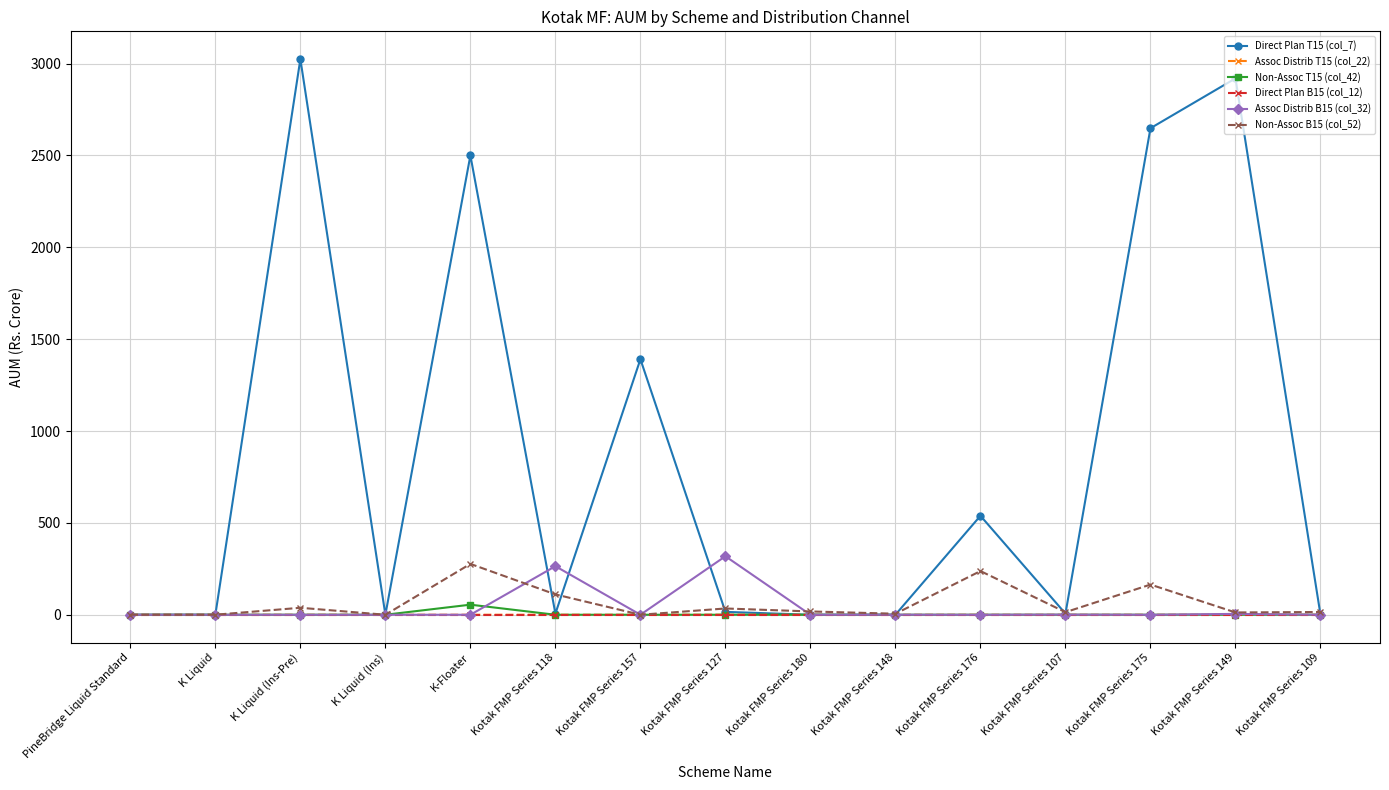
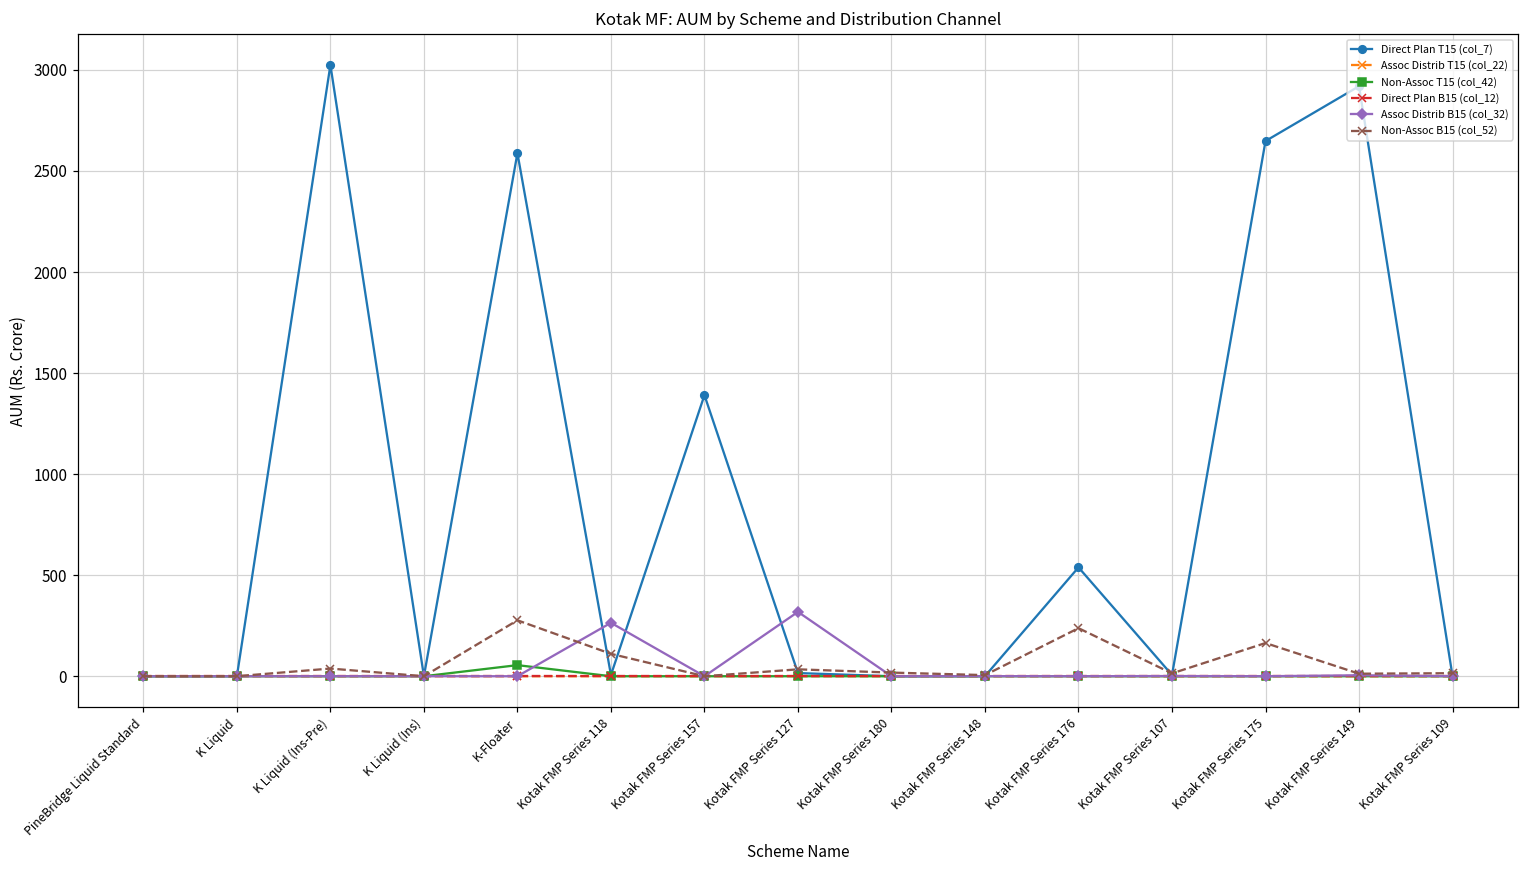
Direct Plan T15 (col_7), K-Floater: 2500 -> 2590
